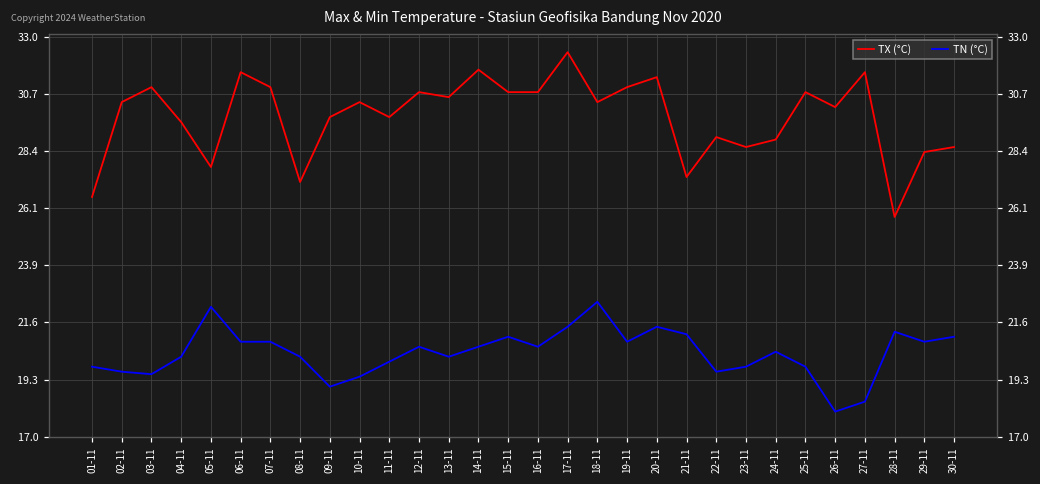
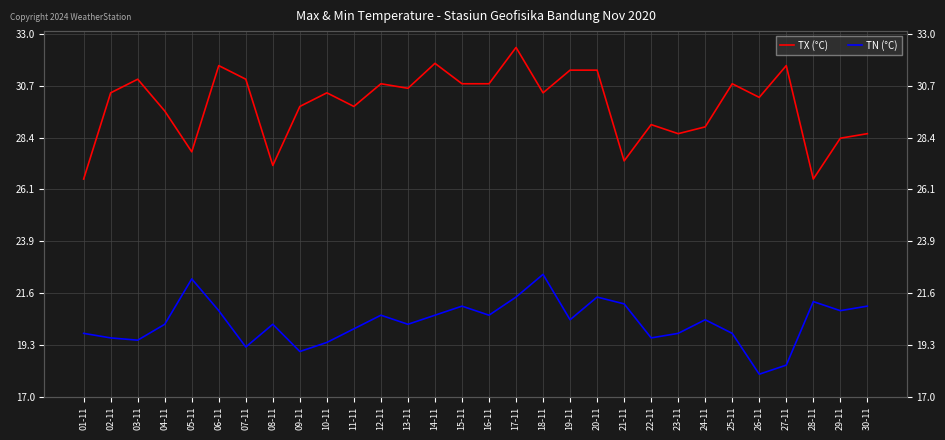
TN (°C), 07-11: 20.8 -> 19.2
TX (°C), 19-11: 31.0 -> 31.4
TN (°C), 19-11: 20.8 -> 20.4
TX (°C), 28-11: 25.8 -> 26.6
